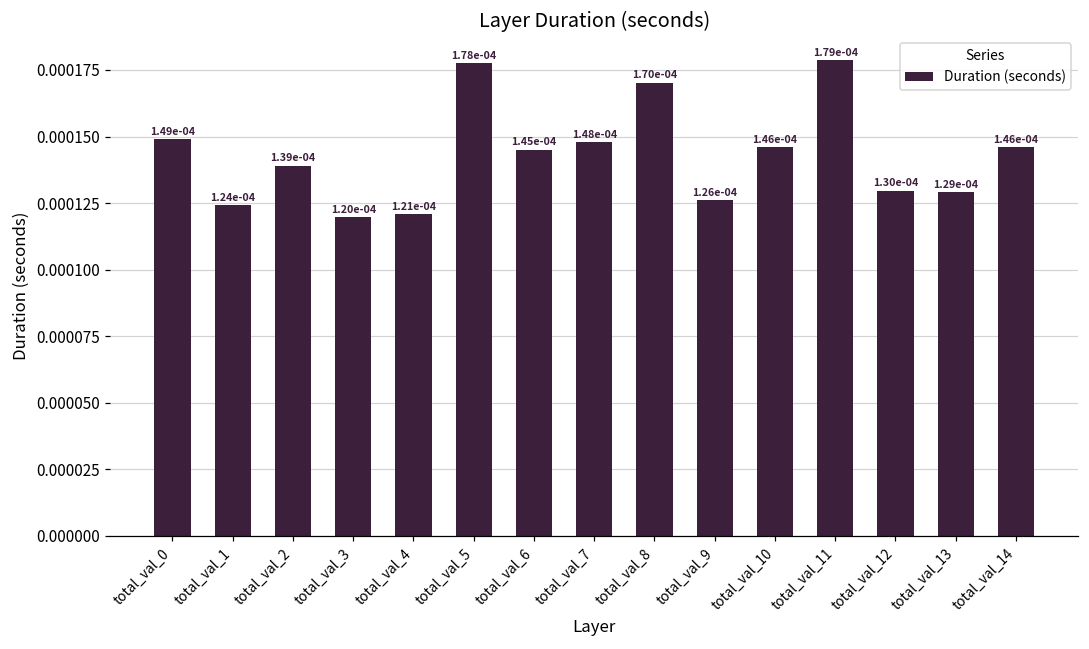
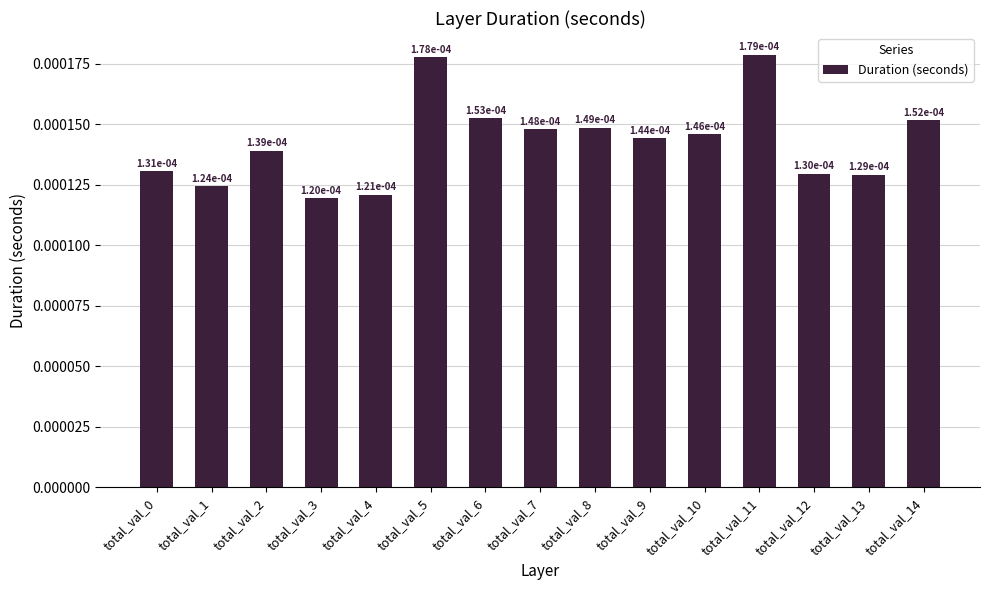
total_val_0: 1.49e-04 -> 1.31e-04
total_val_6: 1.45e-04 -> 1.53e-04
total_val_8: 1.70e-04 -> 1.49e-04
total_val_9: 1.26e-04 -> 1.44e-04
total_val_14: 1.46e-04 -> 1.52e-04
